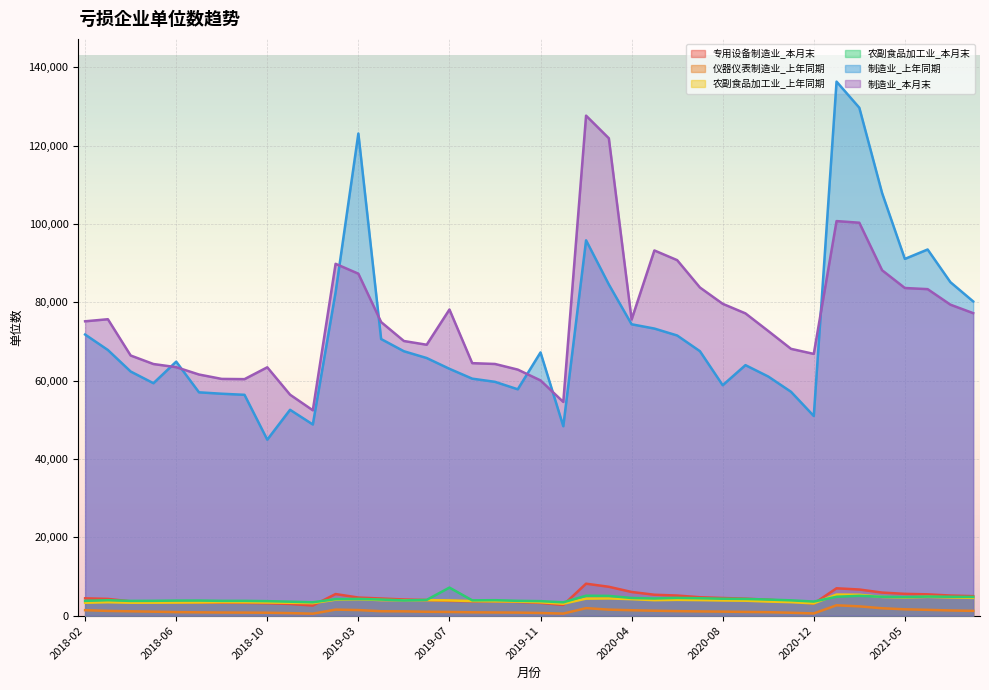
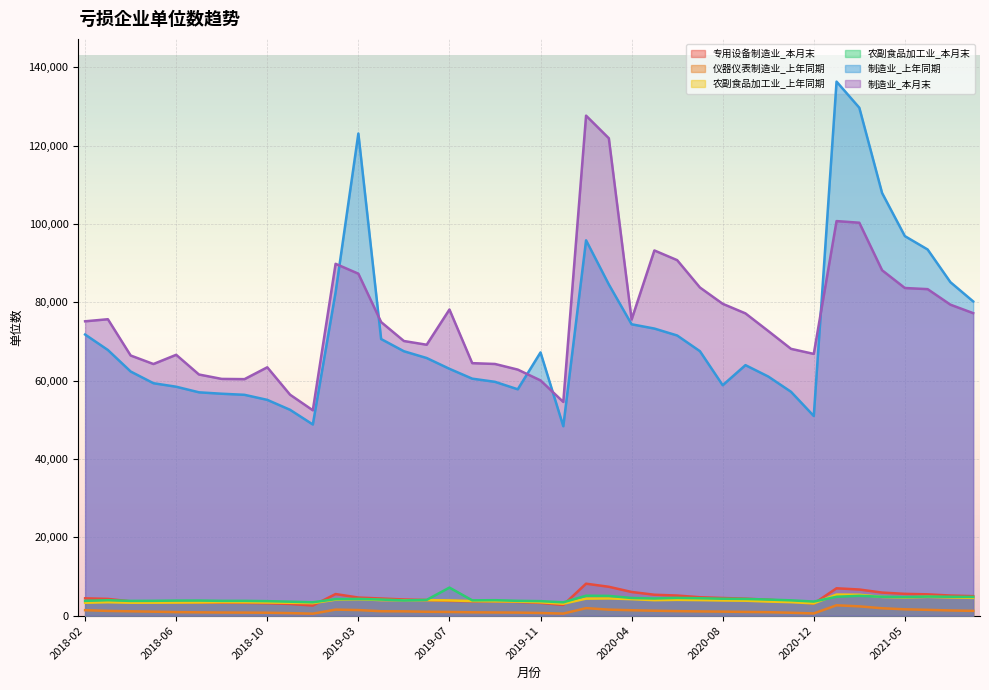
制造业_上年同期, 2018-06: 65,000 -> 58,000
制造业_本月末, 2018-06: 63,000 -> 67,000
制造业_上年同期, 2018-10: 45,000 -> 55,000
制造业_上年同期, 2021-05: 91,000 -> 97,000
